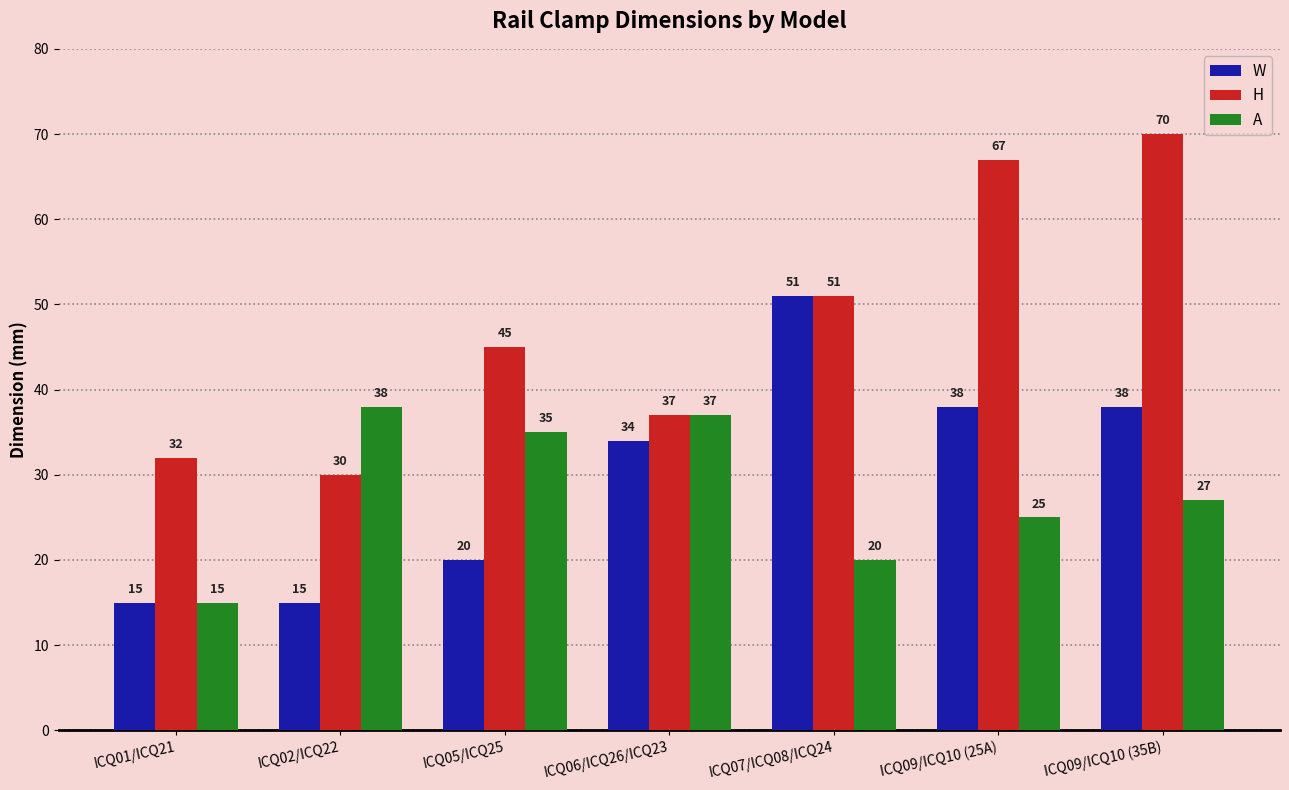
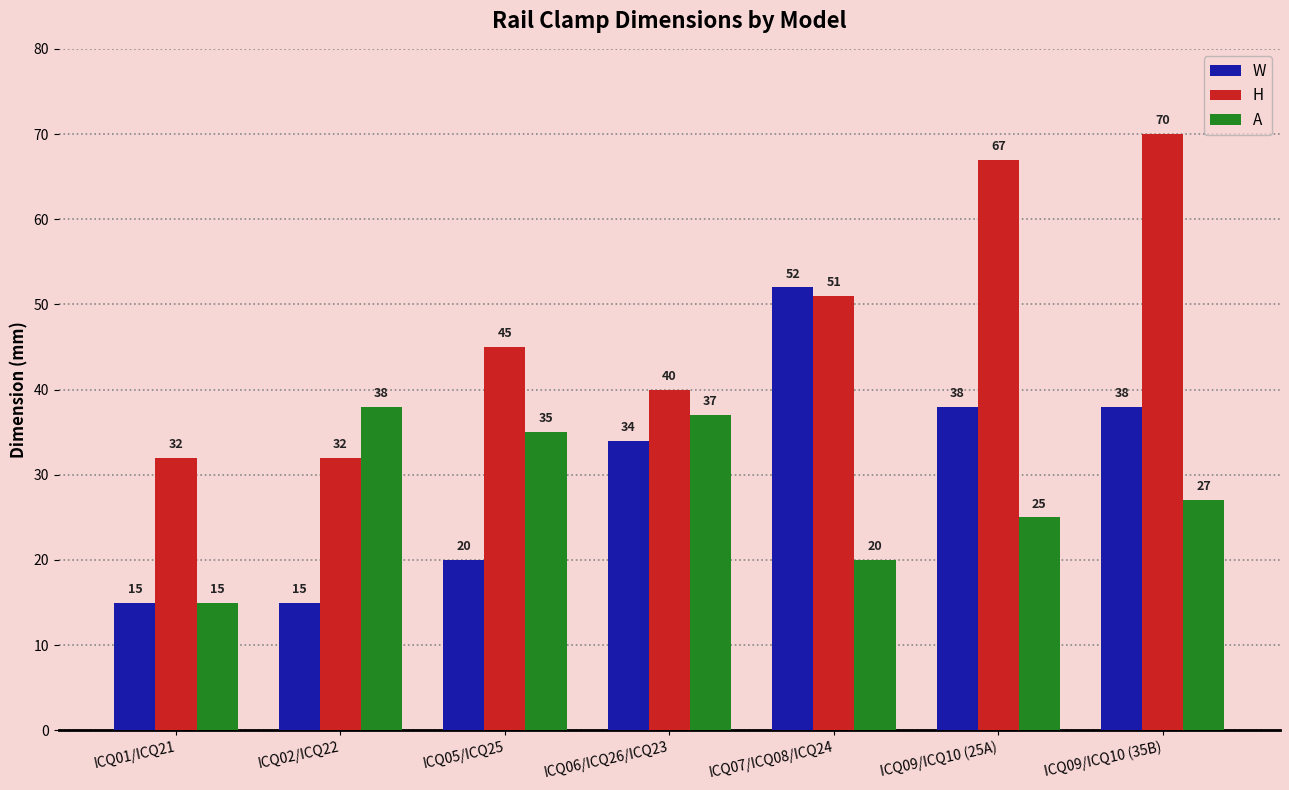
H, ICQ02/ICQ22: 30 -> 32
H, ICQ06/ICQ26/ICQ23: 37 -> 40
W, ICQ07/ICQ08/ICQ24: 51 -> 52
